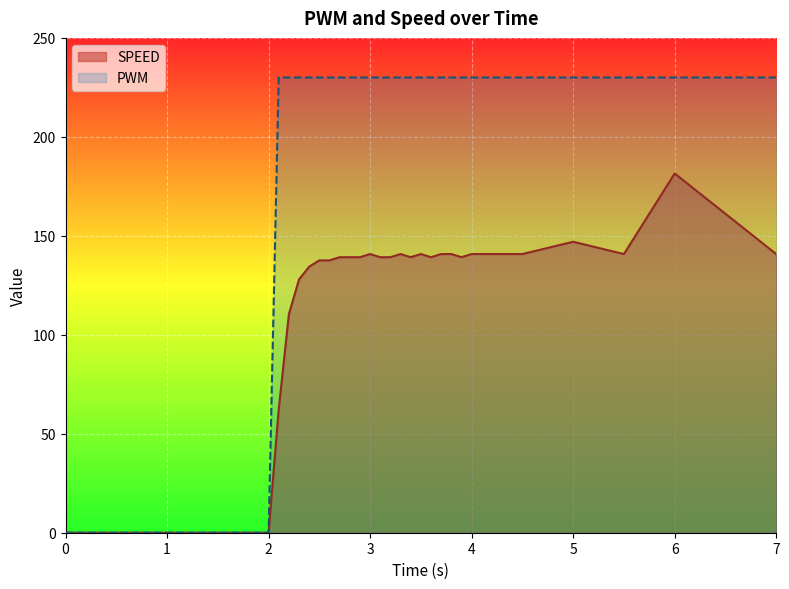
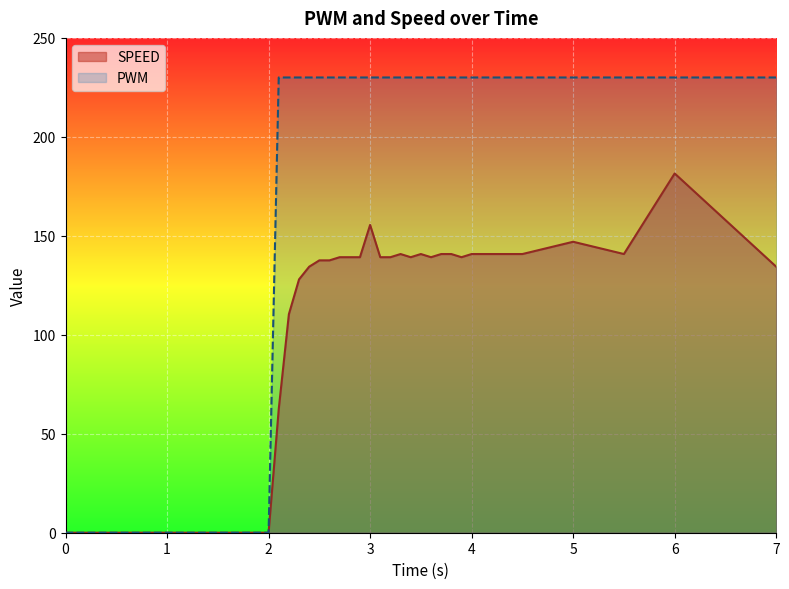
SPEED, 3: 141 -> 156
SPEED, 7: 141 -> 134
